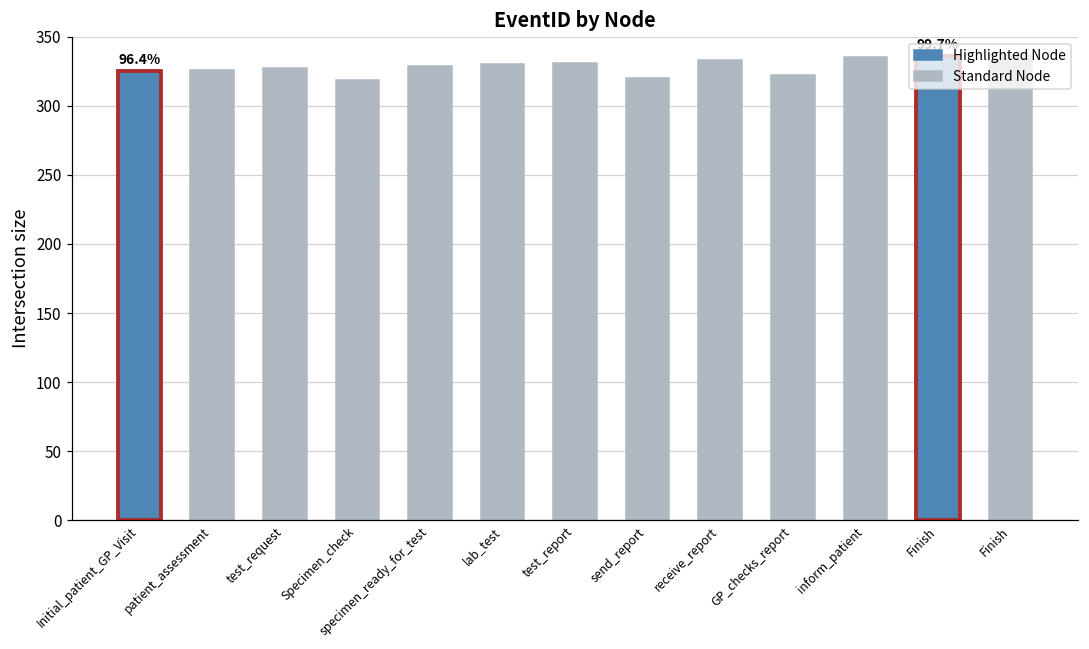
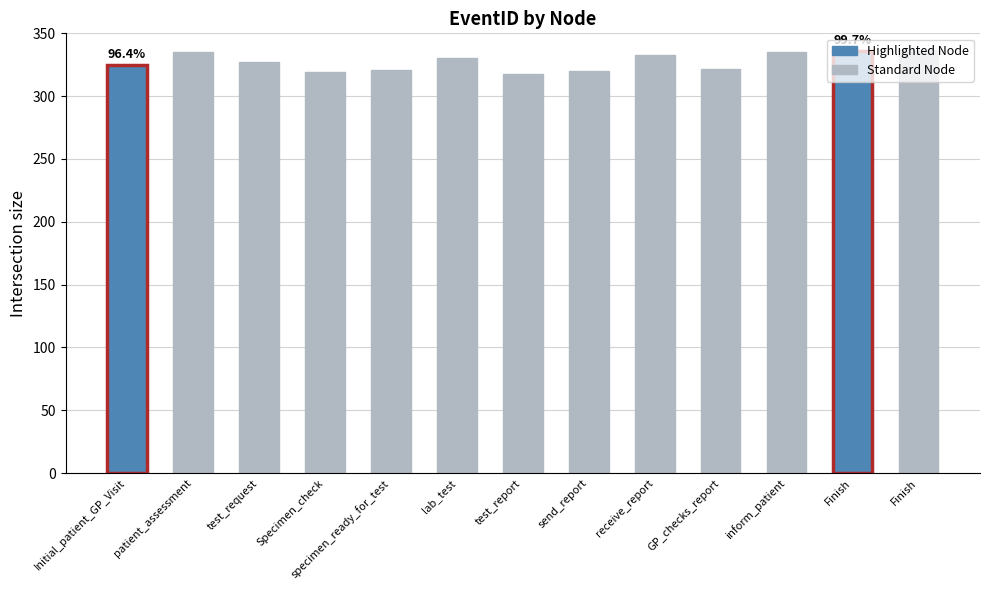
patient_assessment: 326 -> 335
specimen_ready_for_test: 329 -> 321
test_report: 331 -> 318
